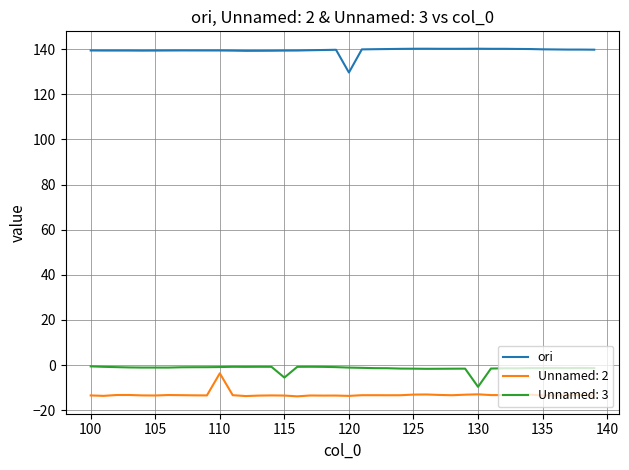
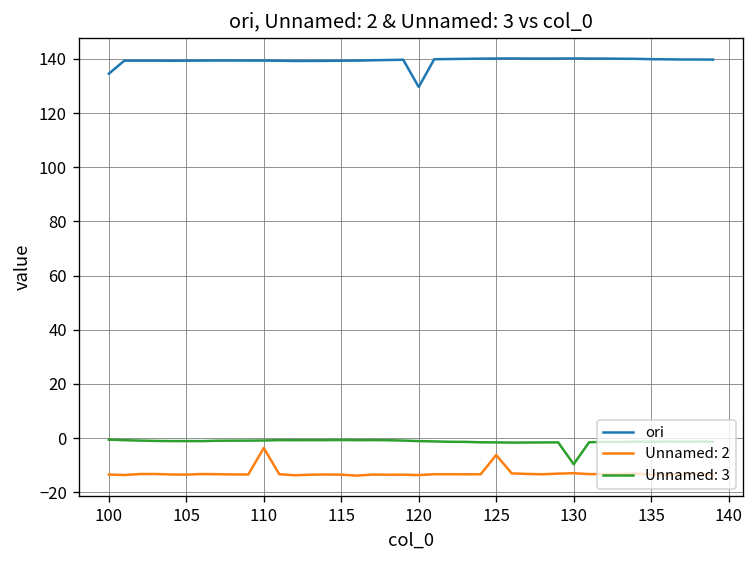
ori, 100: 139 -> 135
Unnamed: 3, 115: -6 -> -1
Unnamed: 2, 125: -13 -> -6
